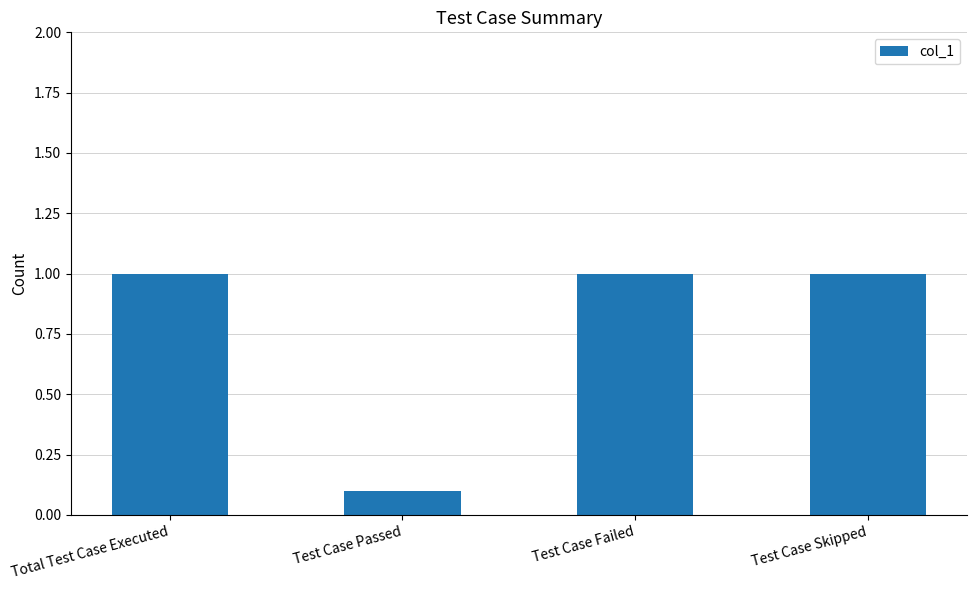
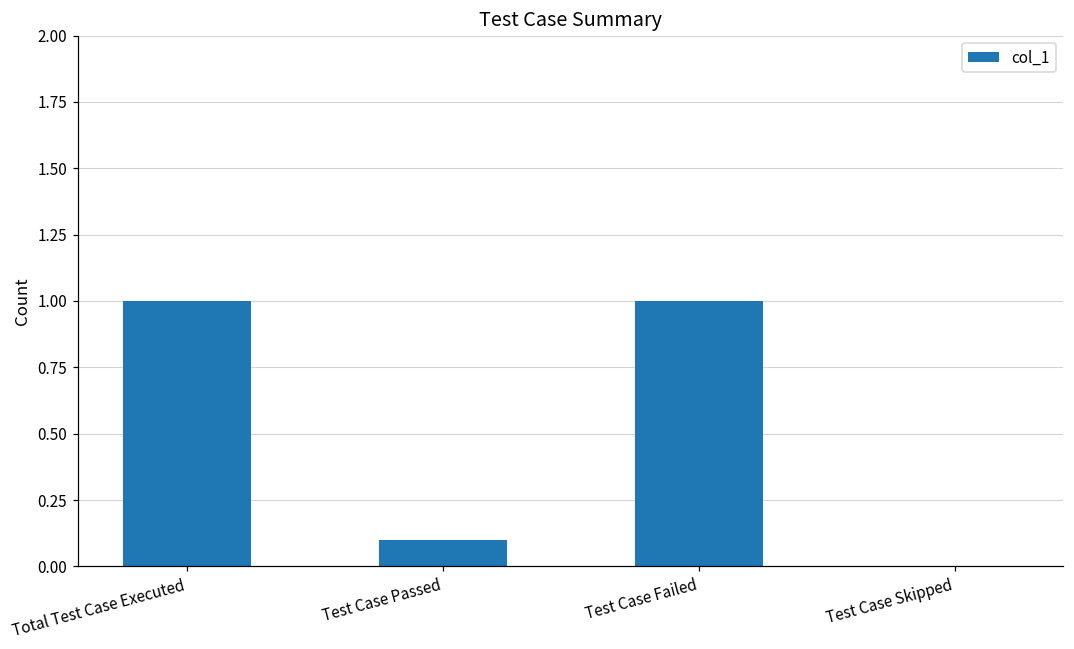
Test Case Skipped: 1 -> 0
